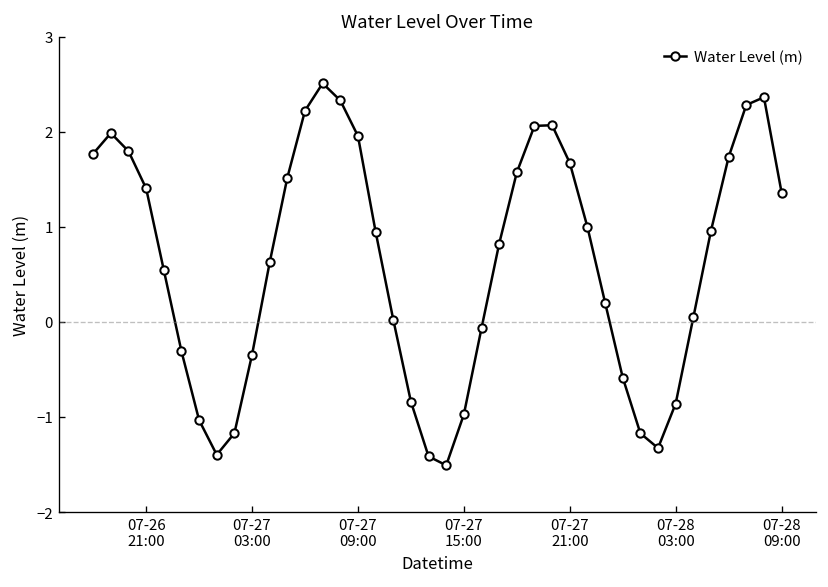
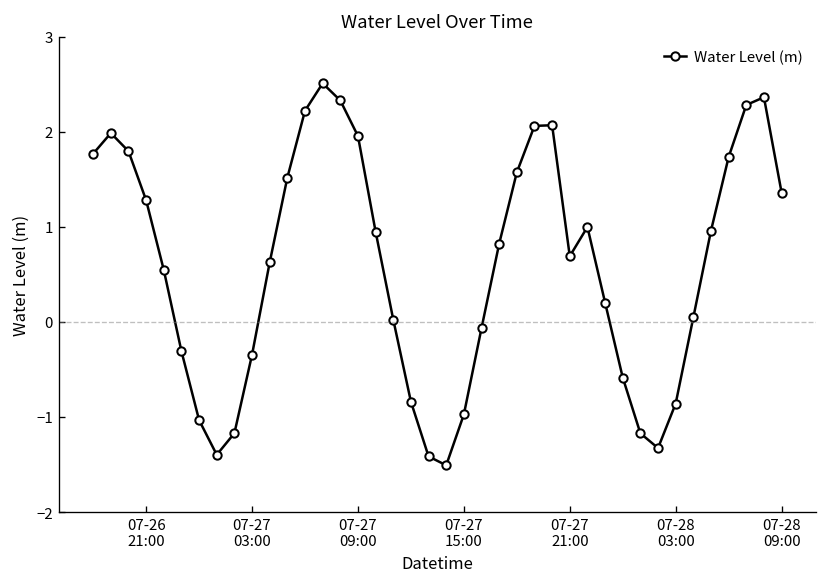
07-26 21:00: 1.4 -> 1.3
07-27 21:00: 1.7 -> 0.7
